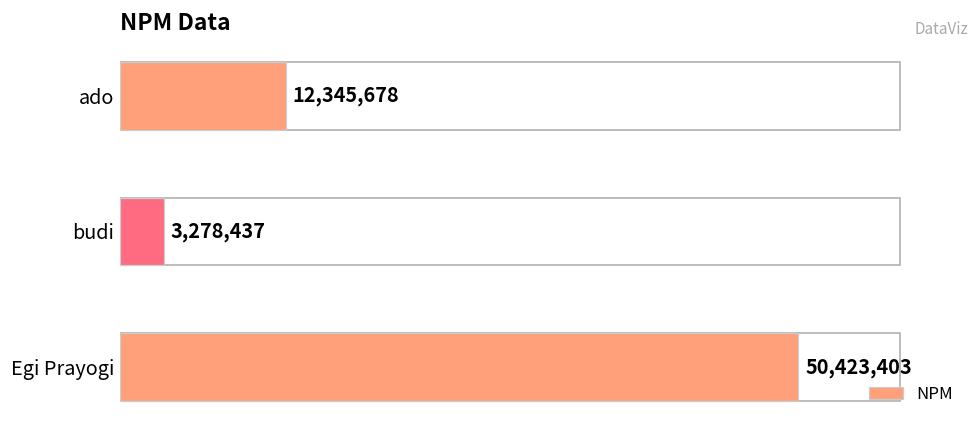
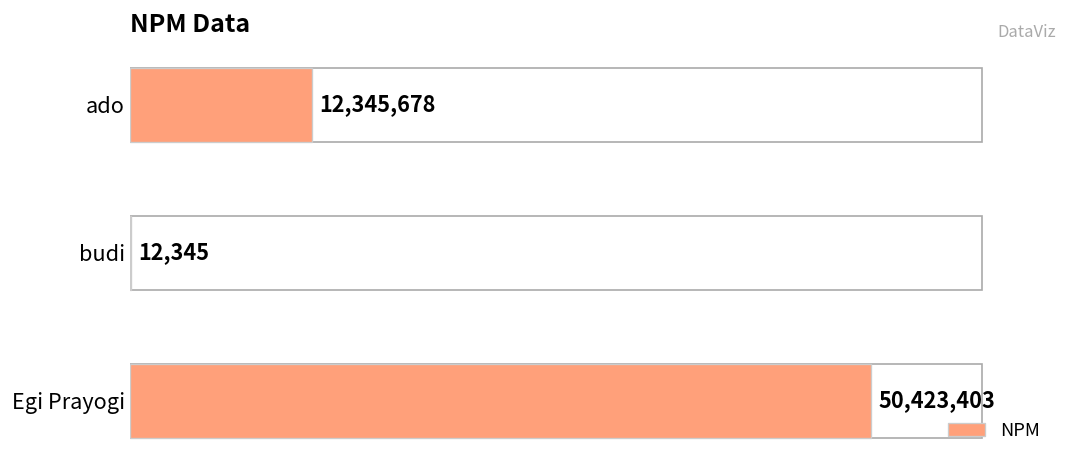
budi: 3,278,437 -> 12,345
